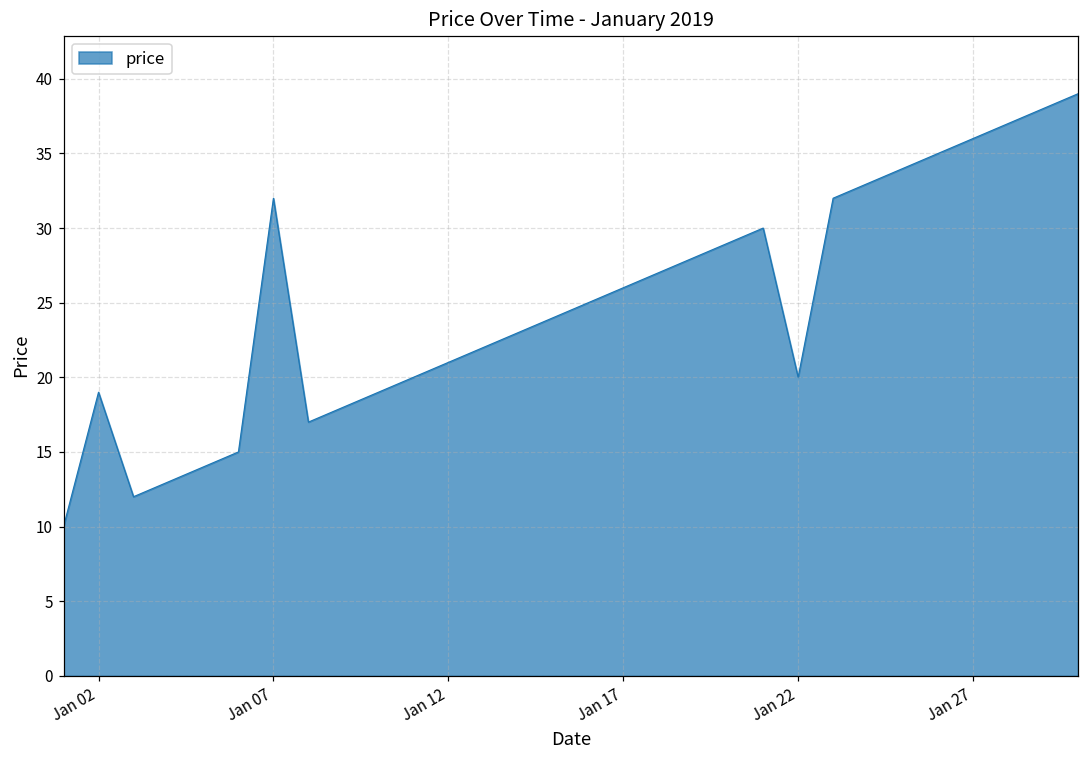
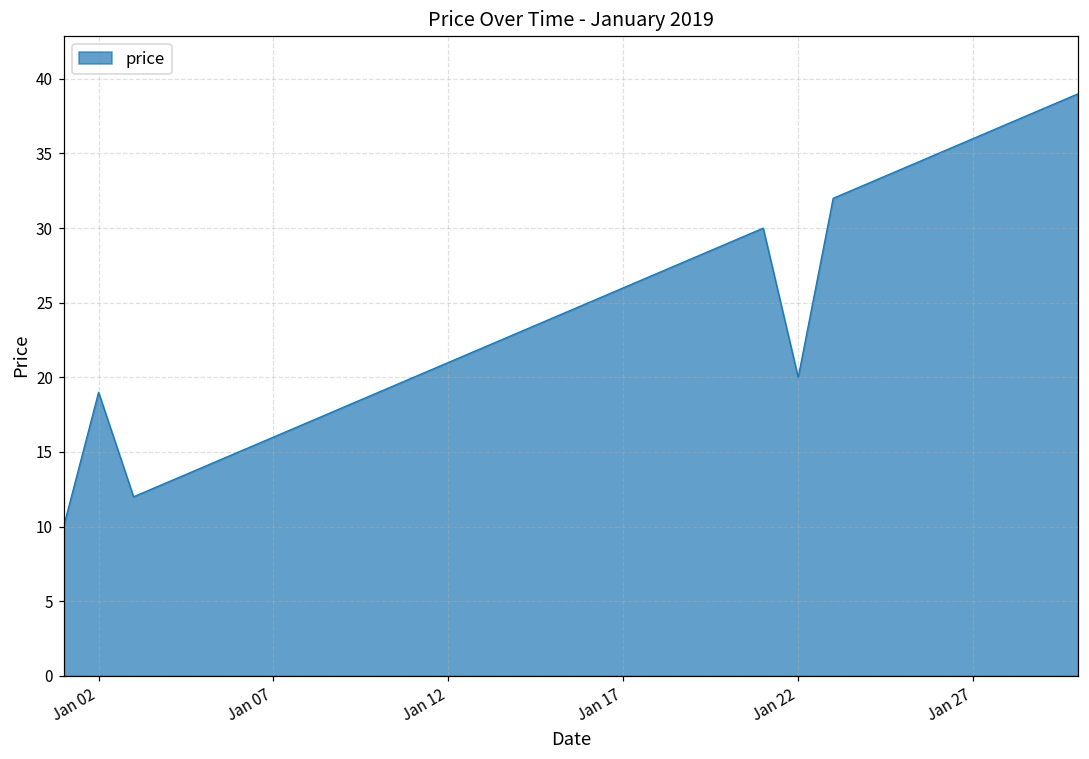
Jan 07: 32 -> 16
